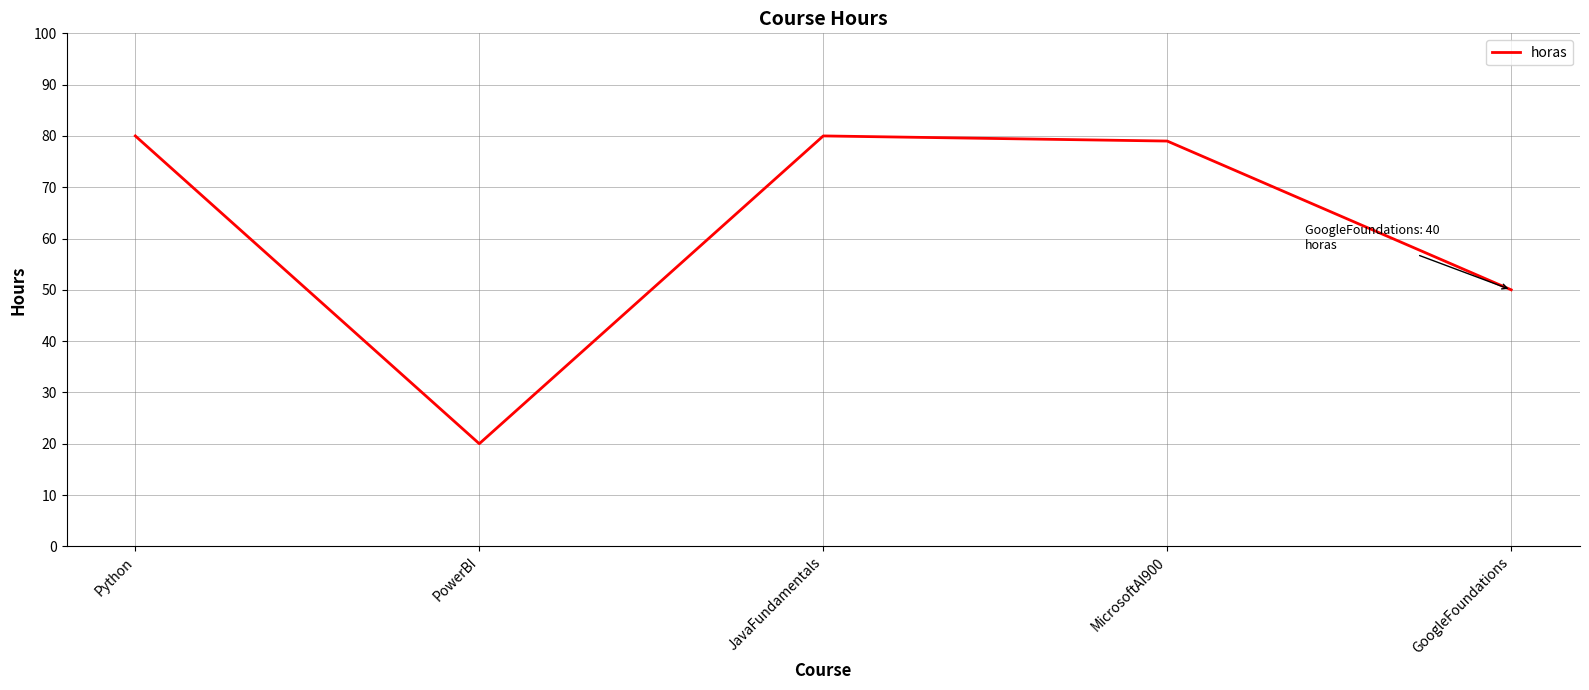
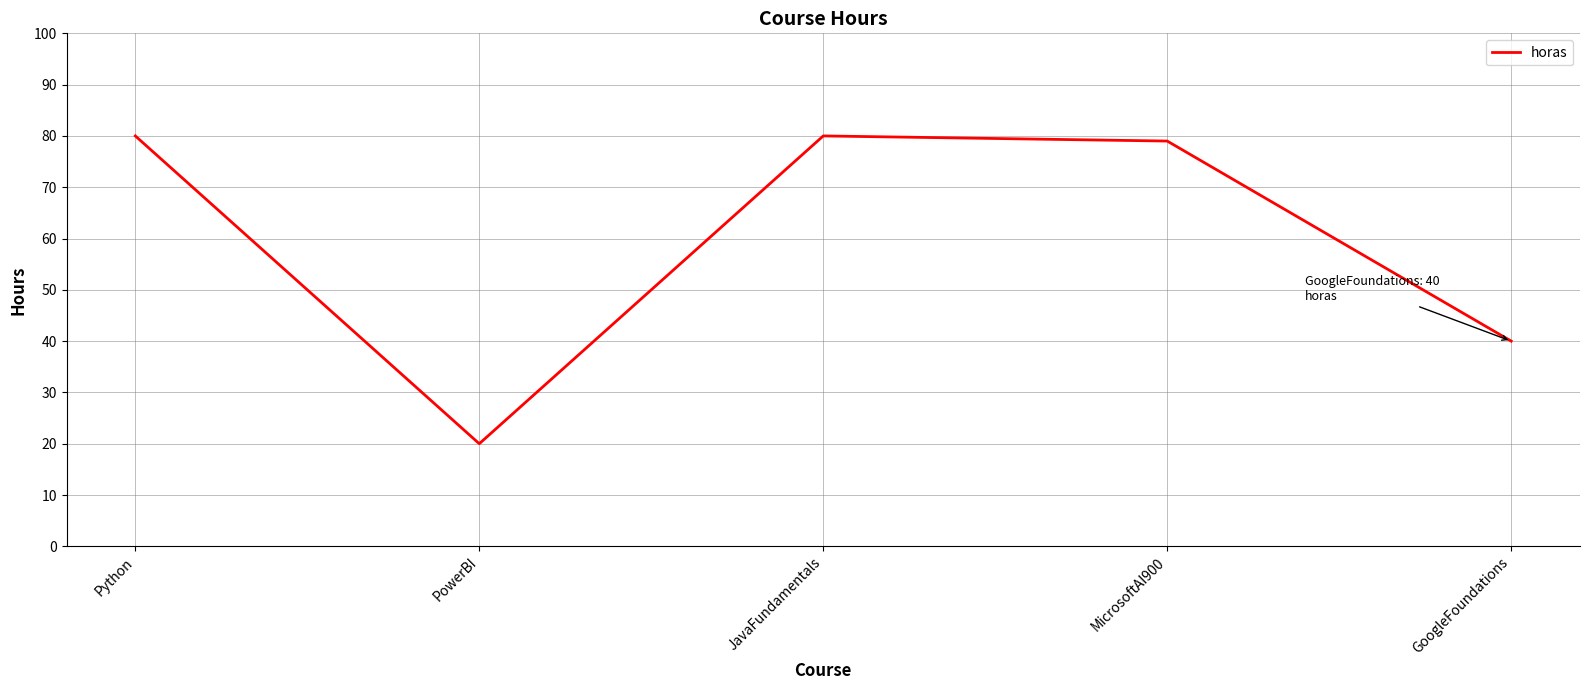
GoogleFoundations: 50 -> 40
